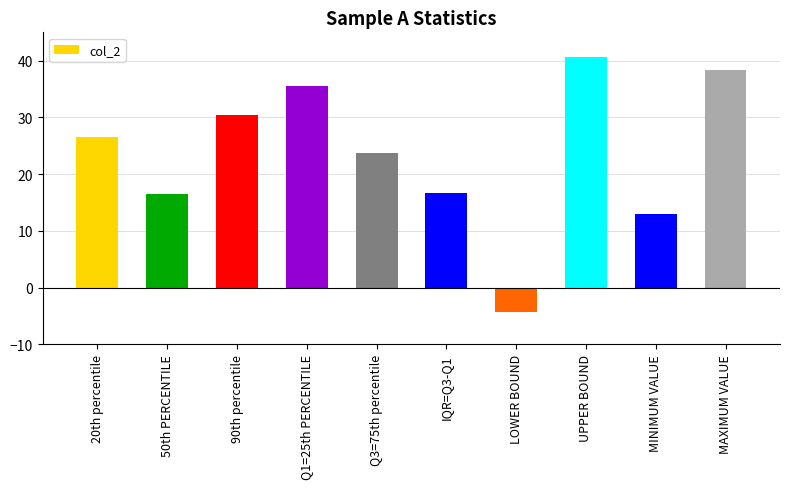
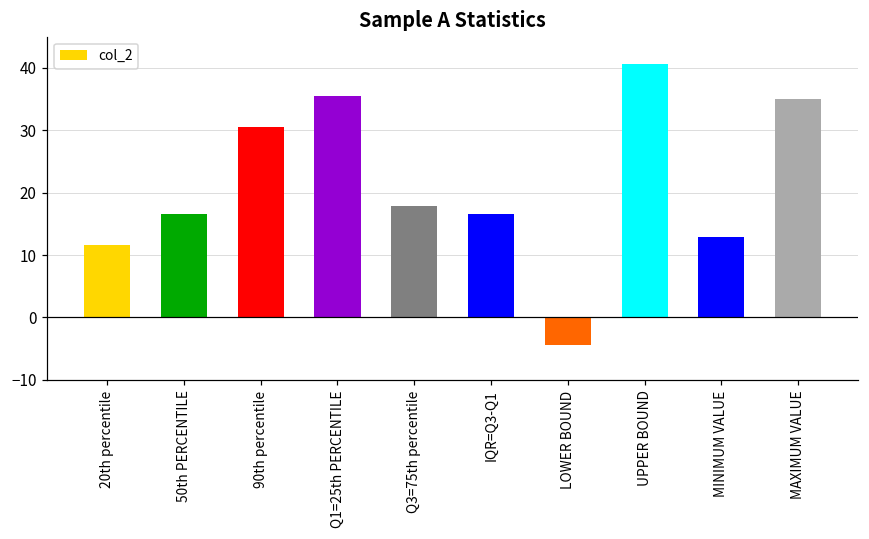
20th percentile: 27 -> 12
Q3=75th percentile: 24 -> 18
MAXIMUM VALUE: 38 -> 35
